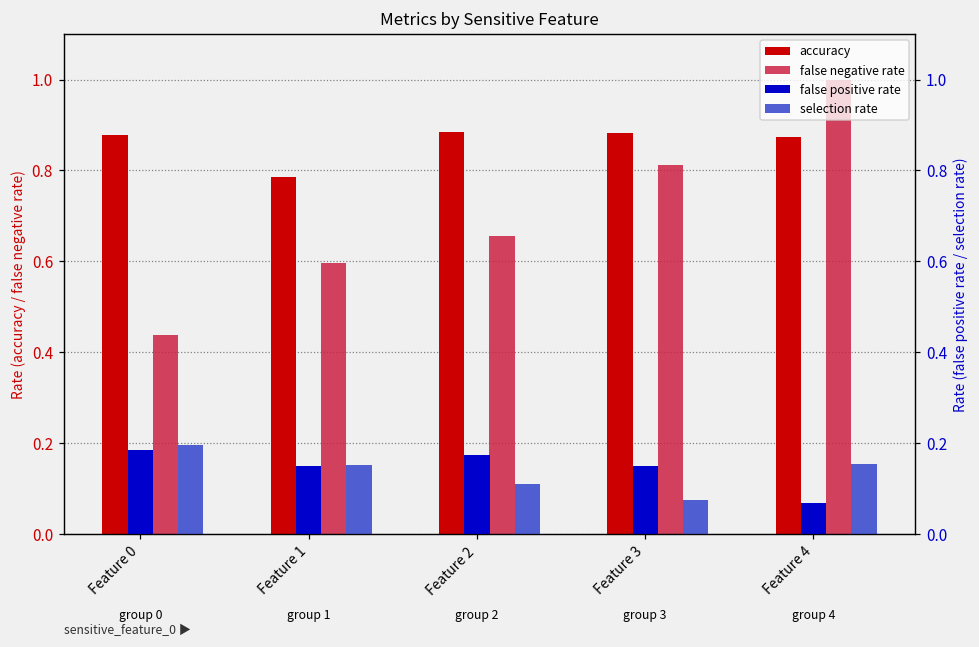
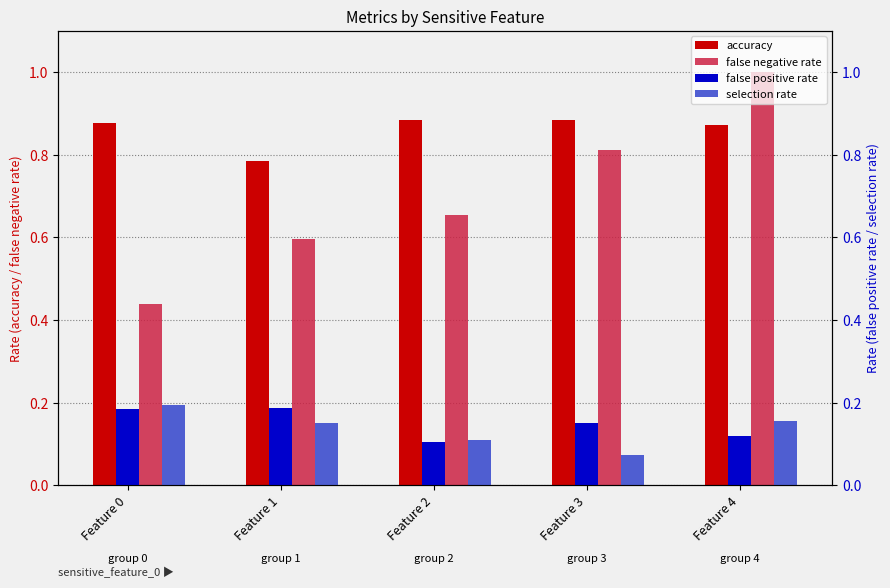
false positive rate, Feature 1: 0.15 -> 0.19
false positive rate, Feature 2: 0.17 -> 0.11
false positive rate, Feature 4: 0.07 -> 0.12
